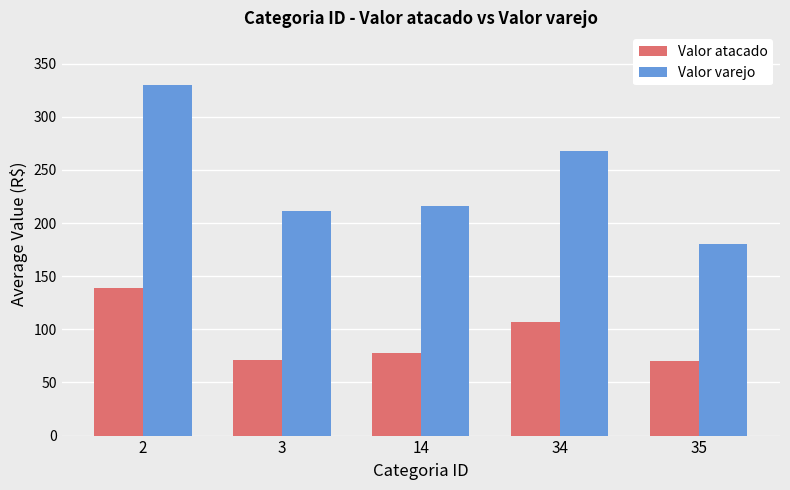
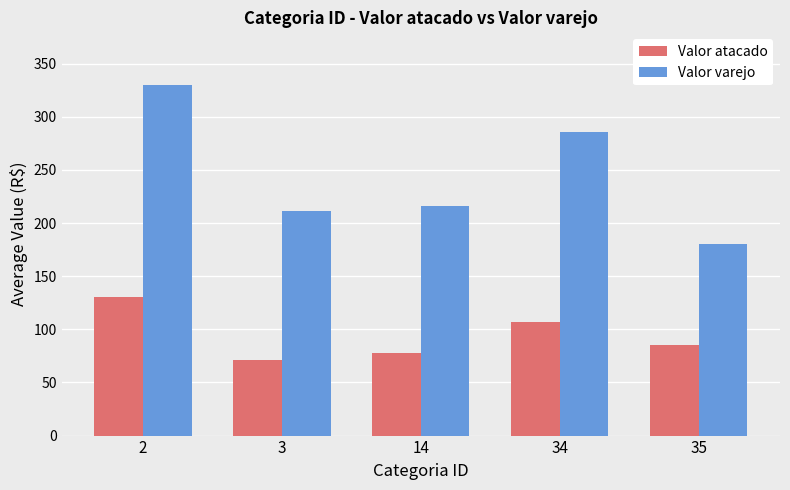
Valor atacado, 2: 139 -> 130
Valor varejo, 34: 267 -> 285
Valor atacado, 35: 70 -> 85
